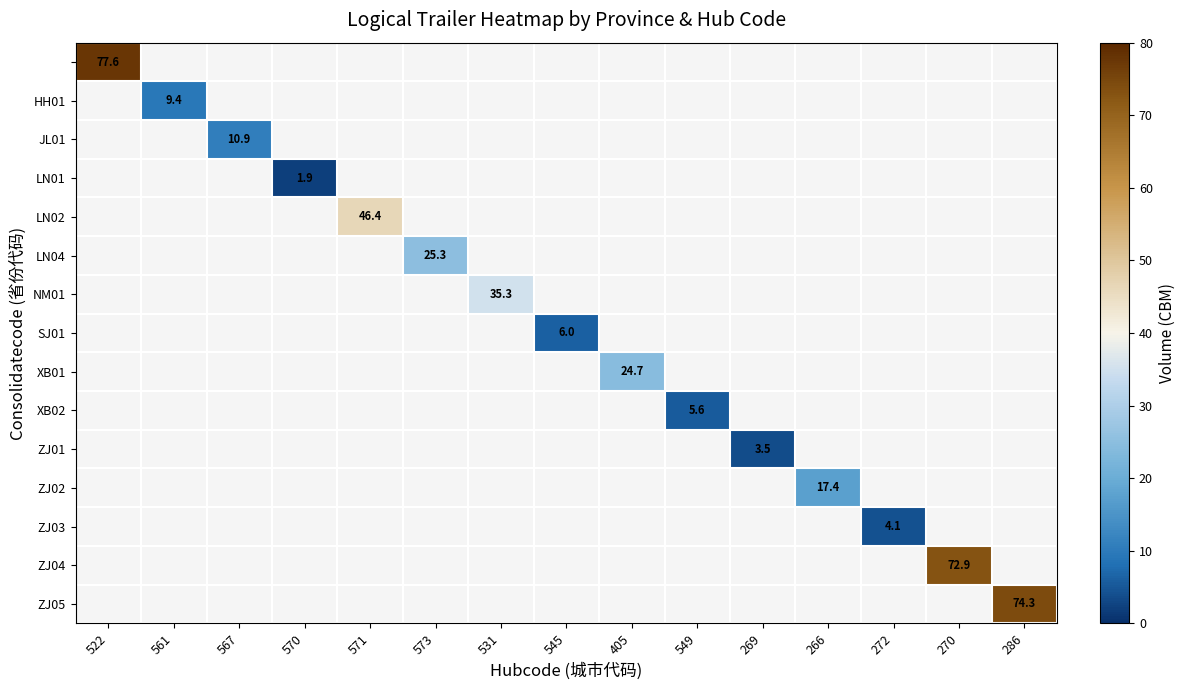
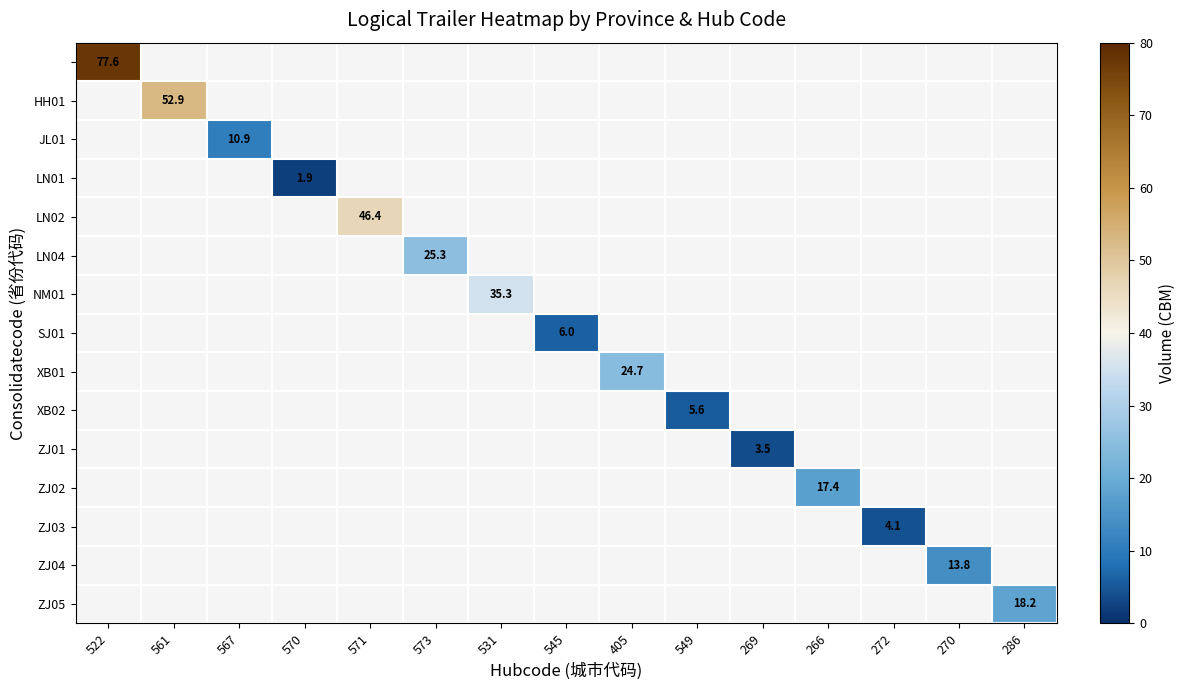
HH01, 561: 9.4 -> 52.9
ZJ04, 270: 72.9 -> 13.8
ZJ05, 286: 74.3 -> 18.2
